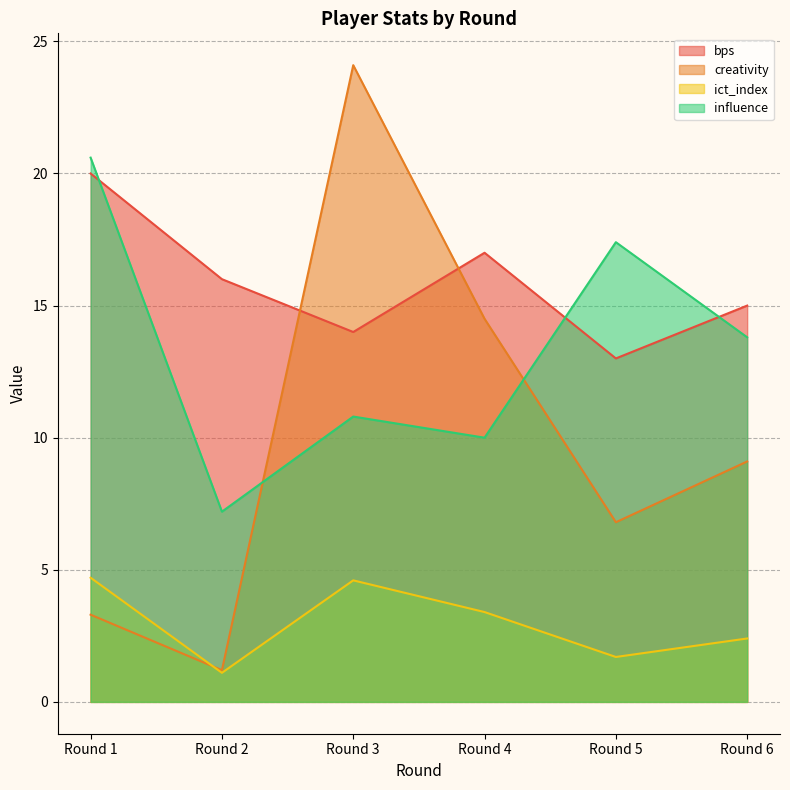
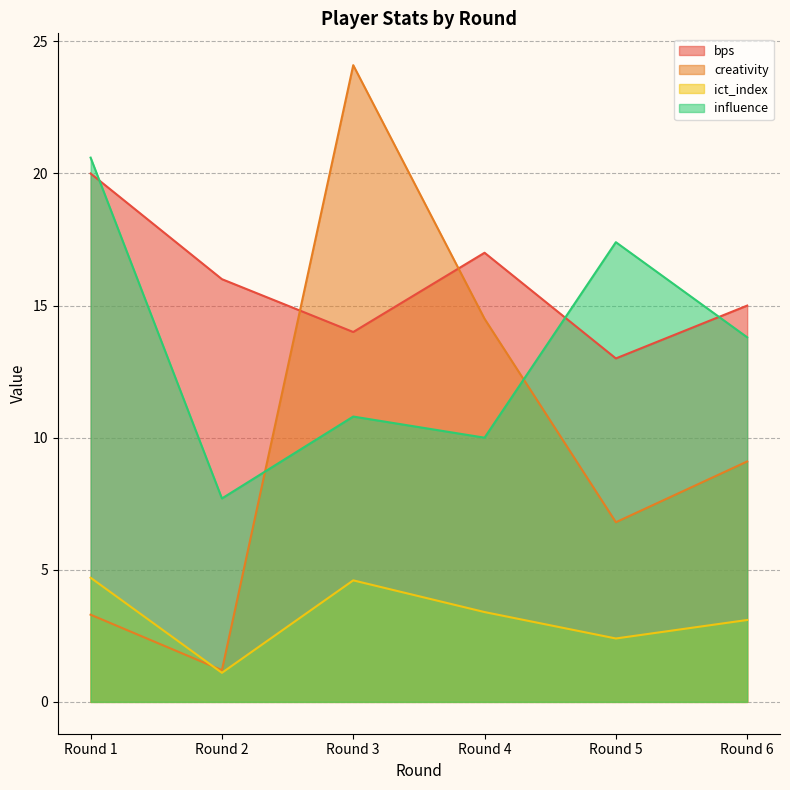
influence, Round 2: 7.2 -> 7.7
ict_index, Round 5: 1.7 -> 2.4
ict_index, Round 6: 2.4 -> 3.1
